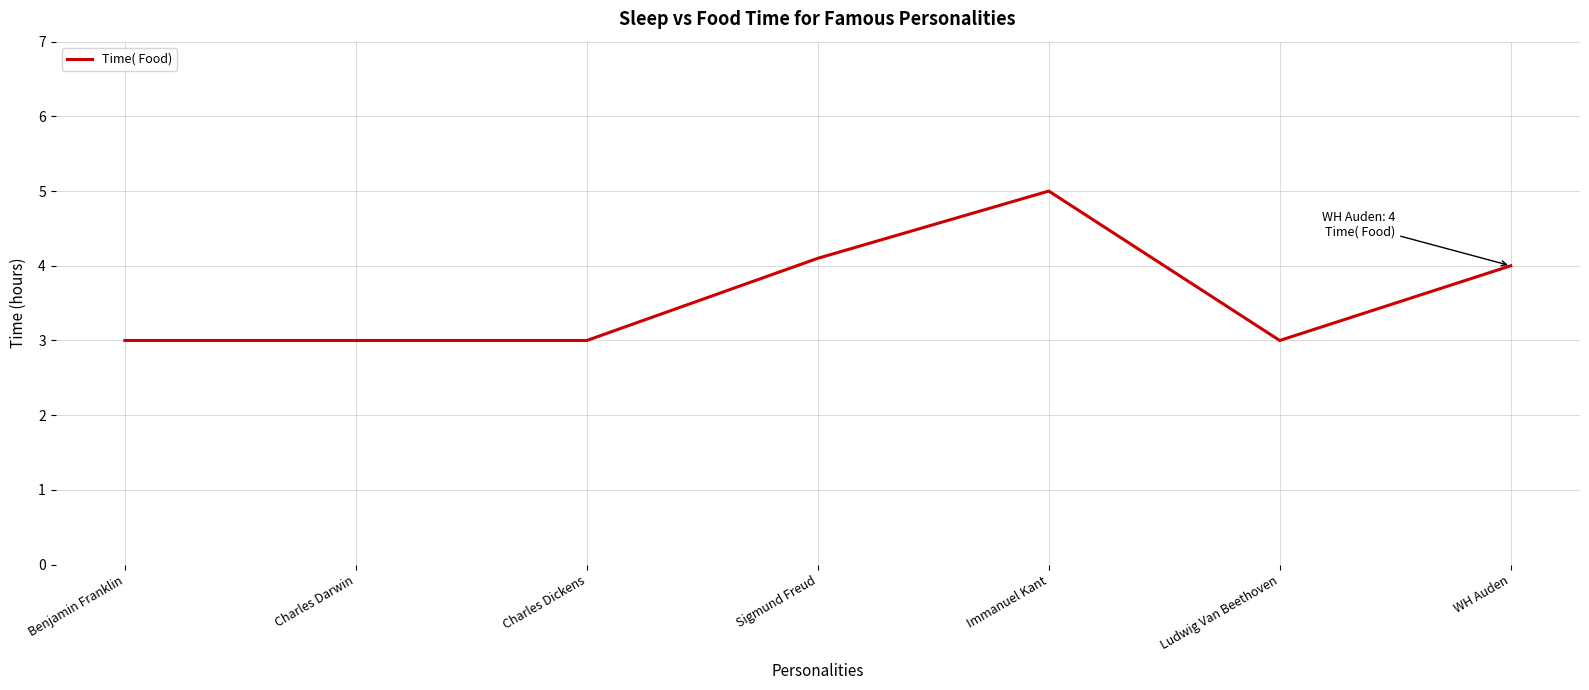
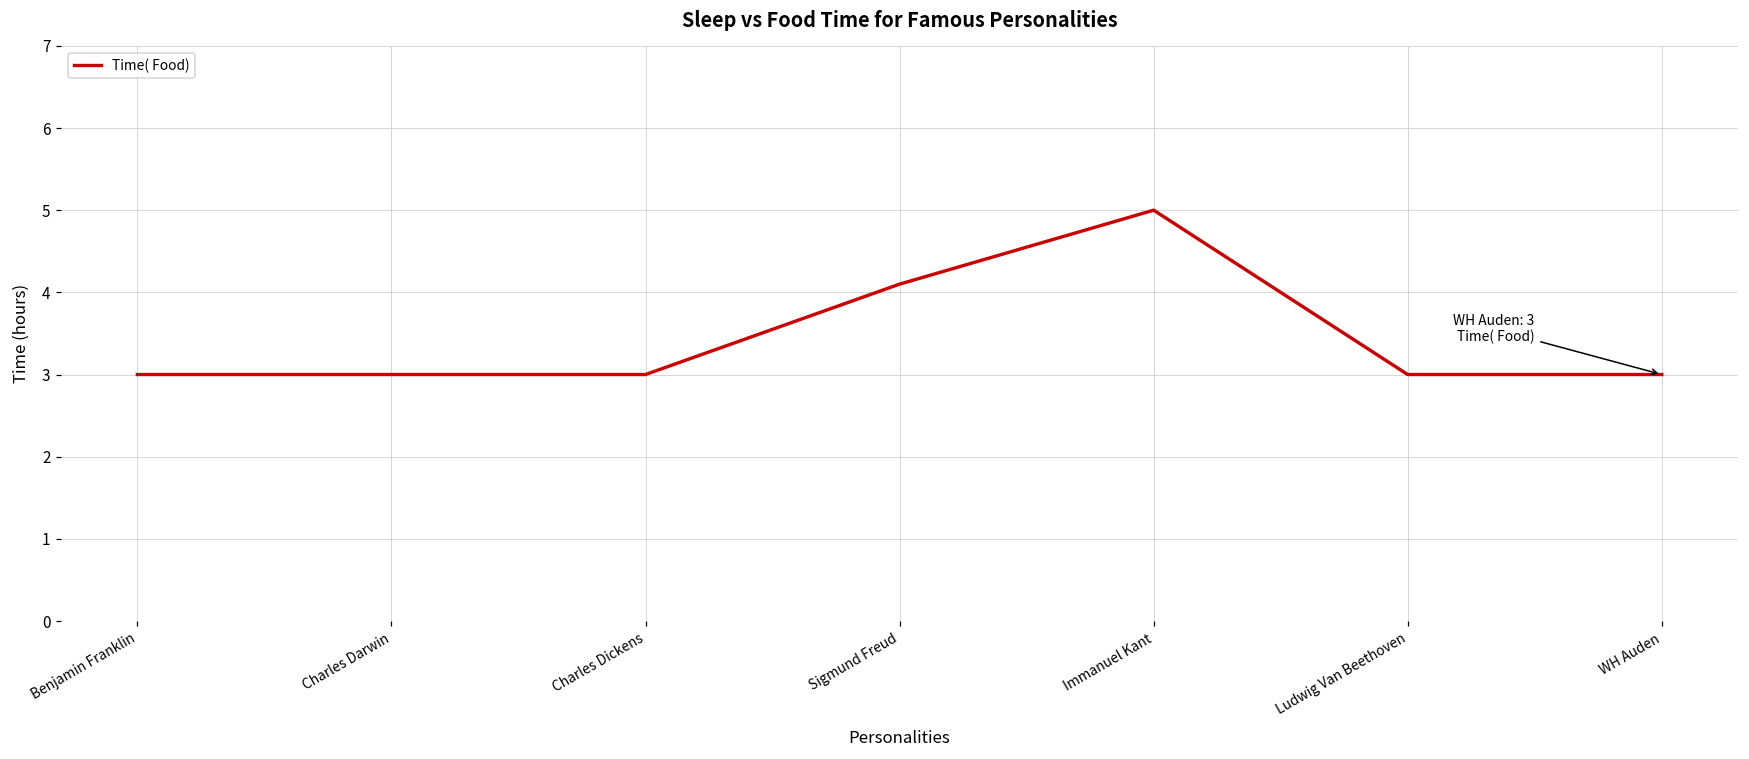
WH Auden: 4 -> 3
